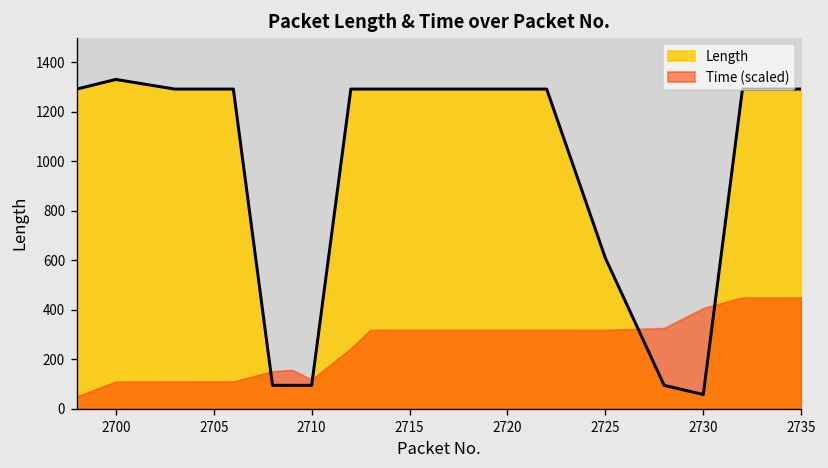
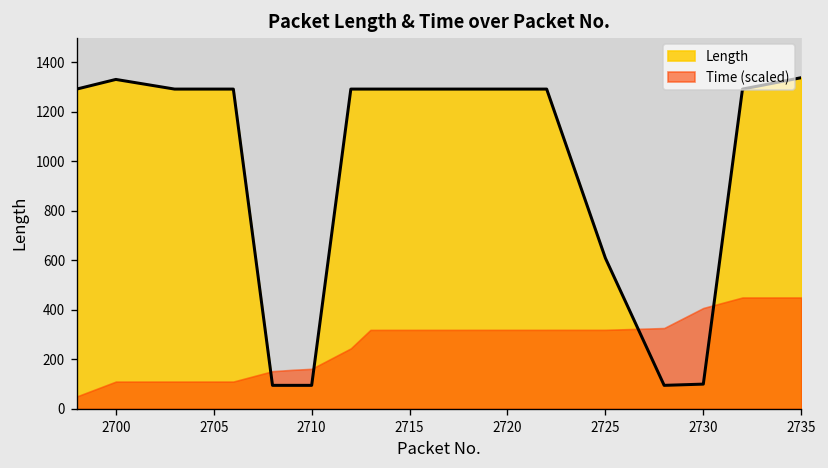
Time (scaled), 2710: 120 -> 160
Length, 2730: 60 -> 100
Length, 2735: 1290 -> 1340
